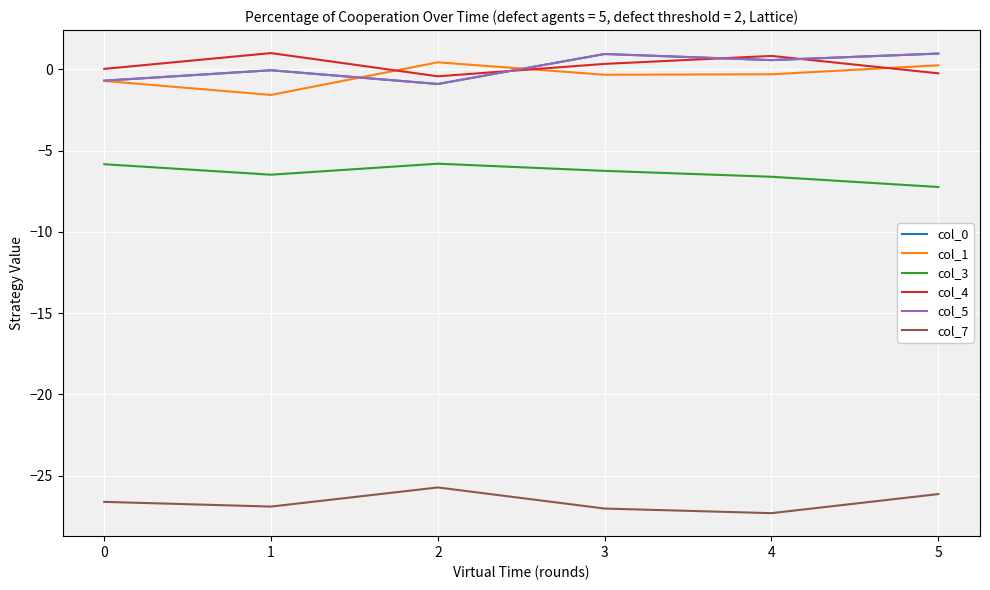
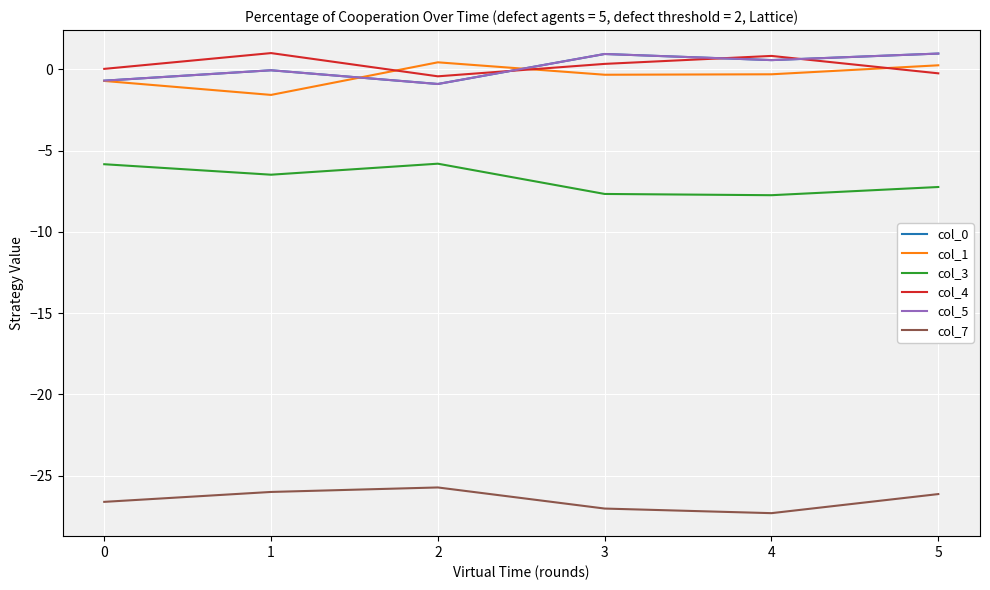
col_7, 1: -26.9 -> -26.0
col_3, 3: -6.2 -> -7.7
col_3, 4: -6.6 -> -7.7
